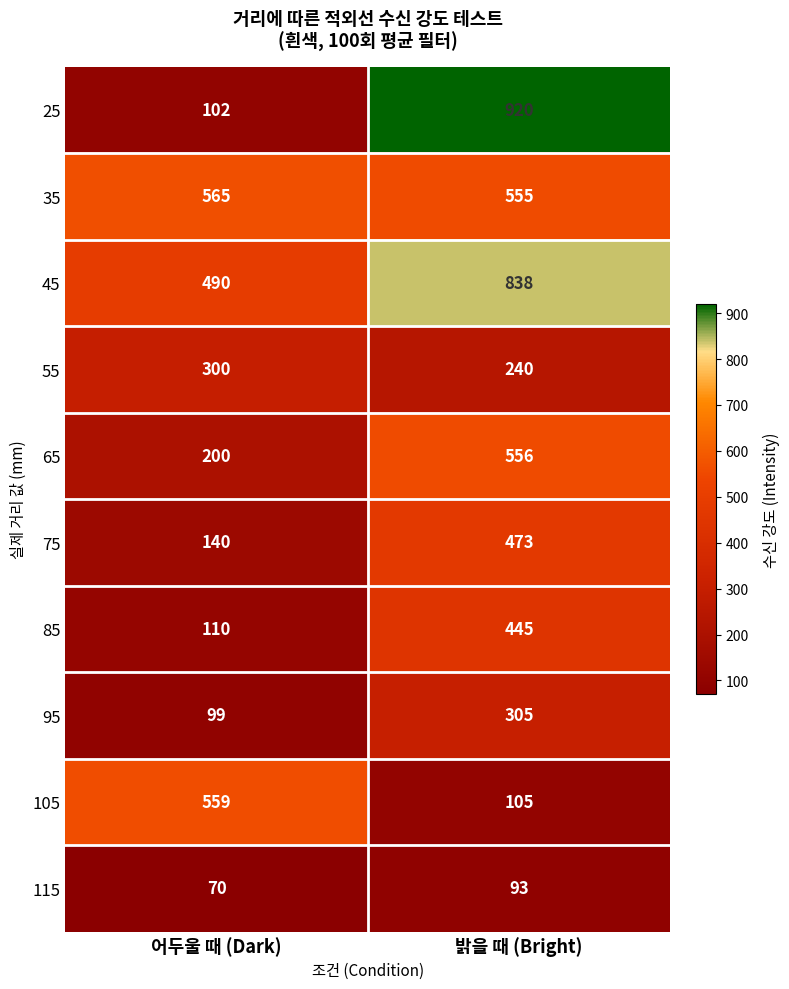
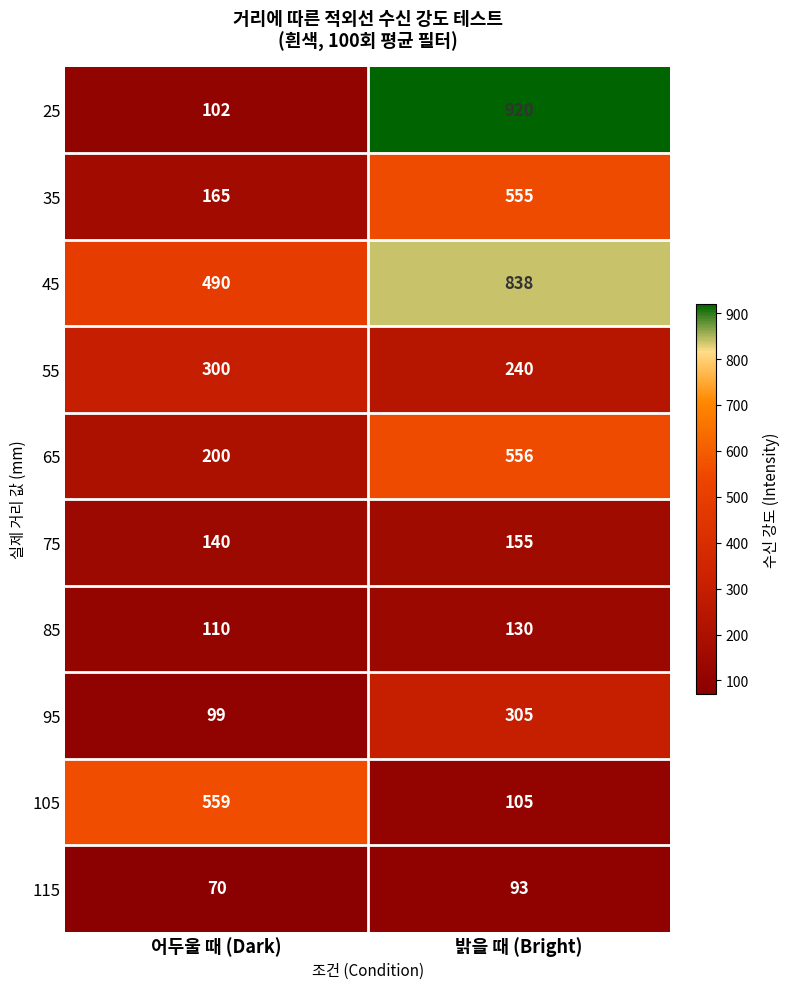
35, 어두울 때 (Dark): 565 -> 165
75, 밝을 때 (Bright): 473 -> 155
85, 밝을 때 (Bright): 445 -> 130
